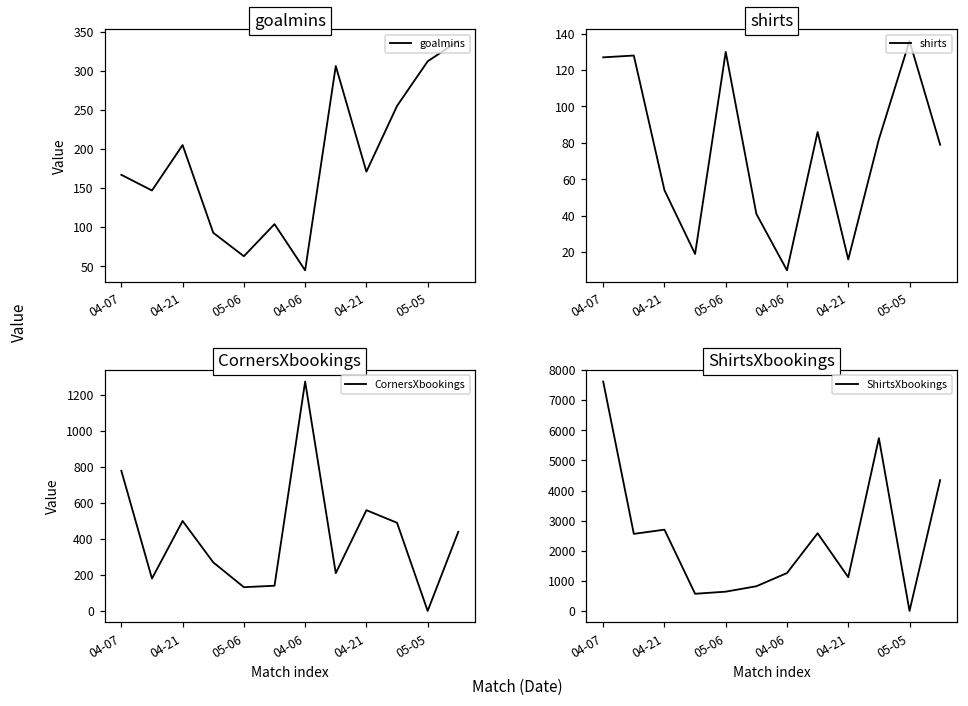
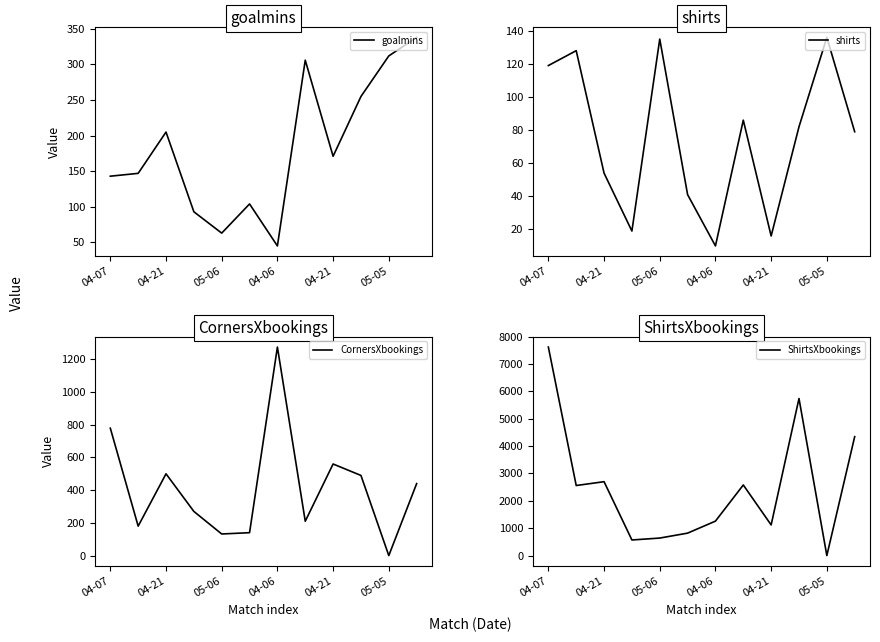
goalmins, 04-07: 170 -> 140
shirts, 04-07: 127 -> 119
shirts, 05-06: 130 -> 135
